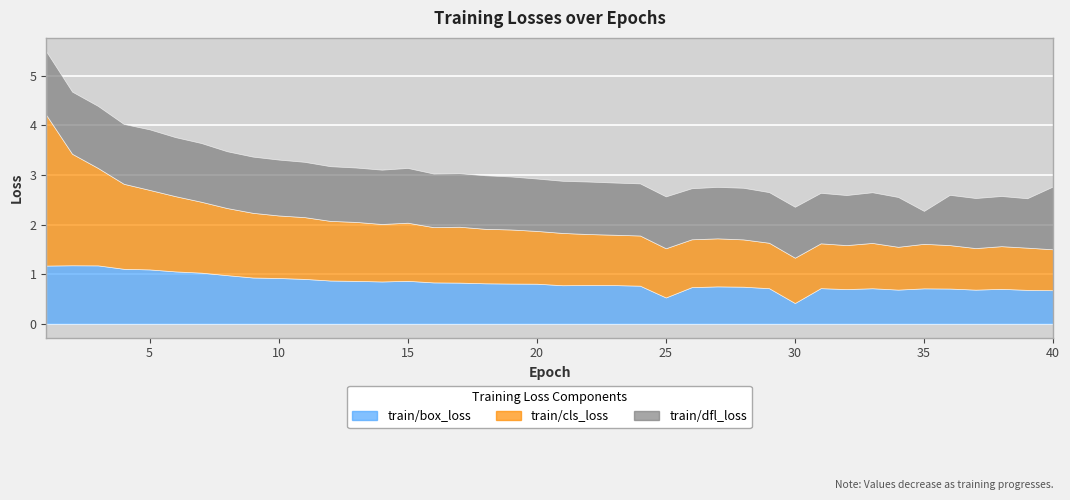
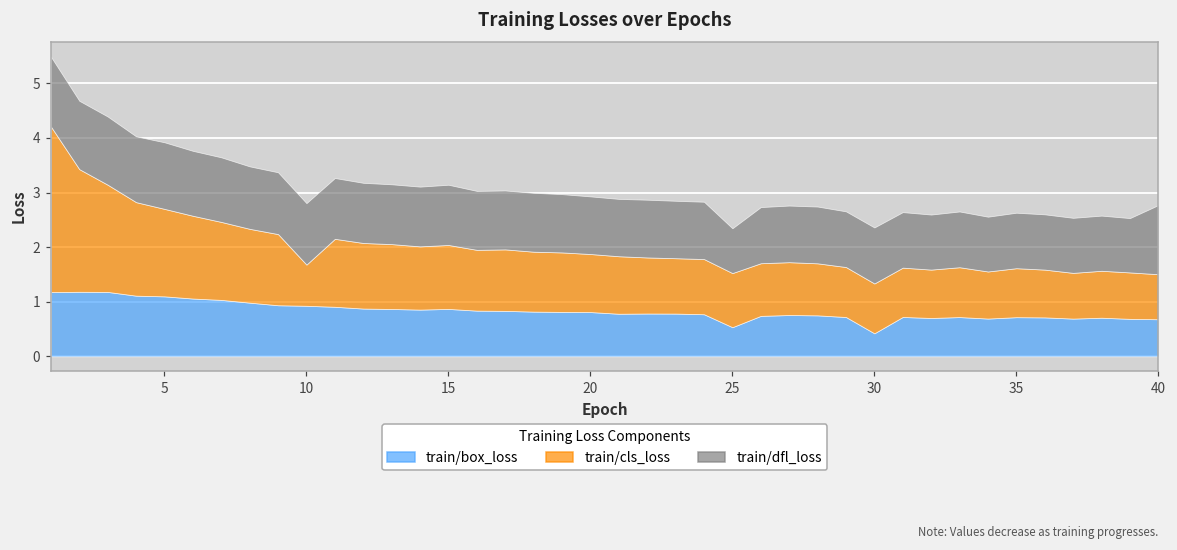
train/cls_loss, 10: 1.3 -> 0.8
train/dfl_loss, 25: 1.0 -> 0.8
train/dfl_loss, 35: 0.7 -> 1.0
